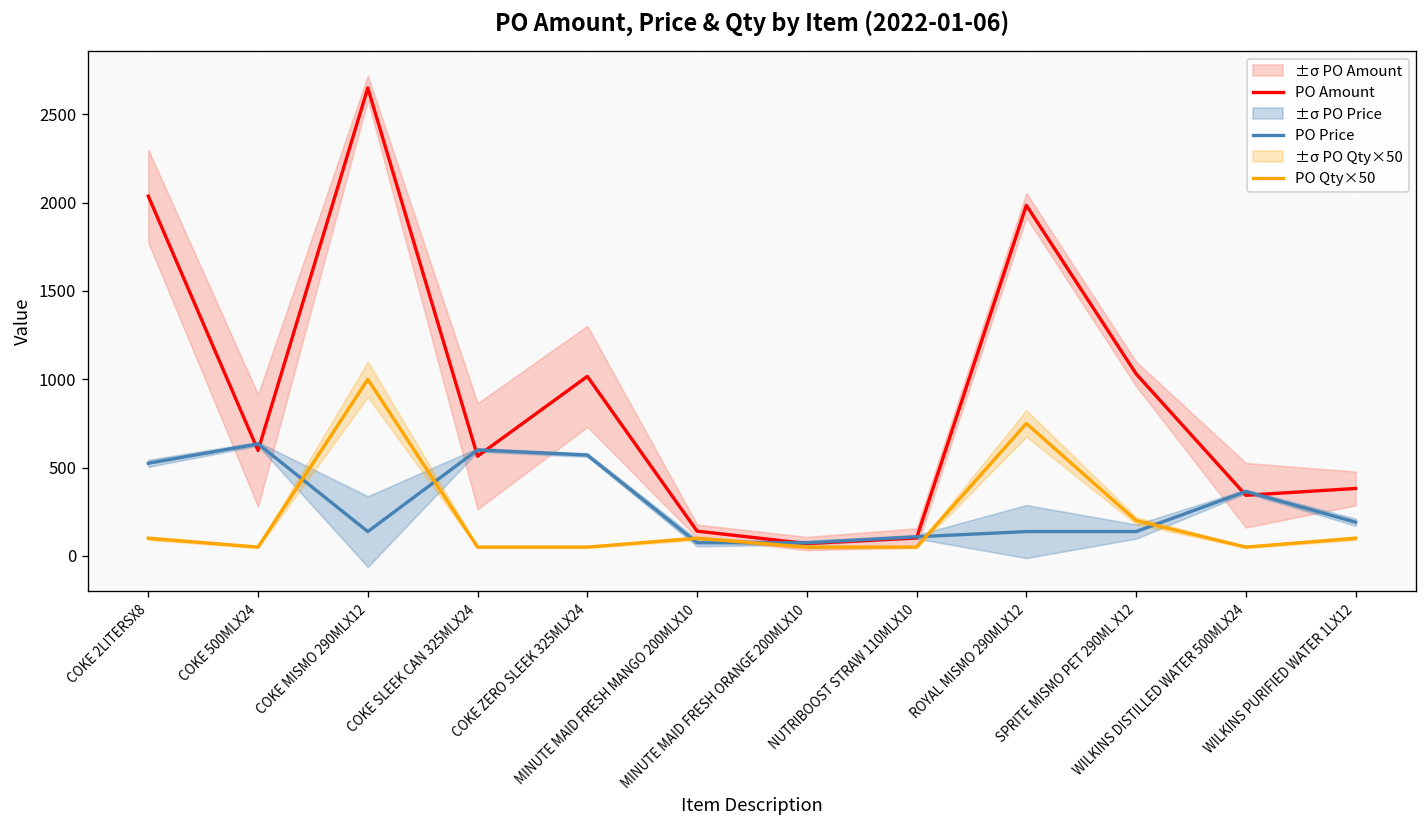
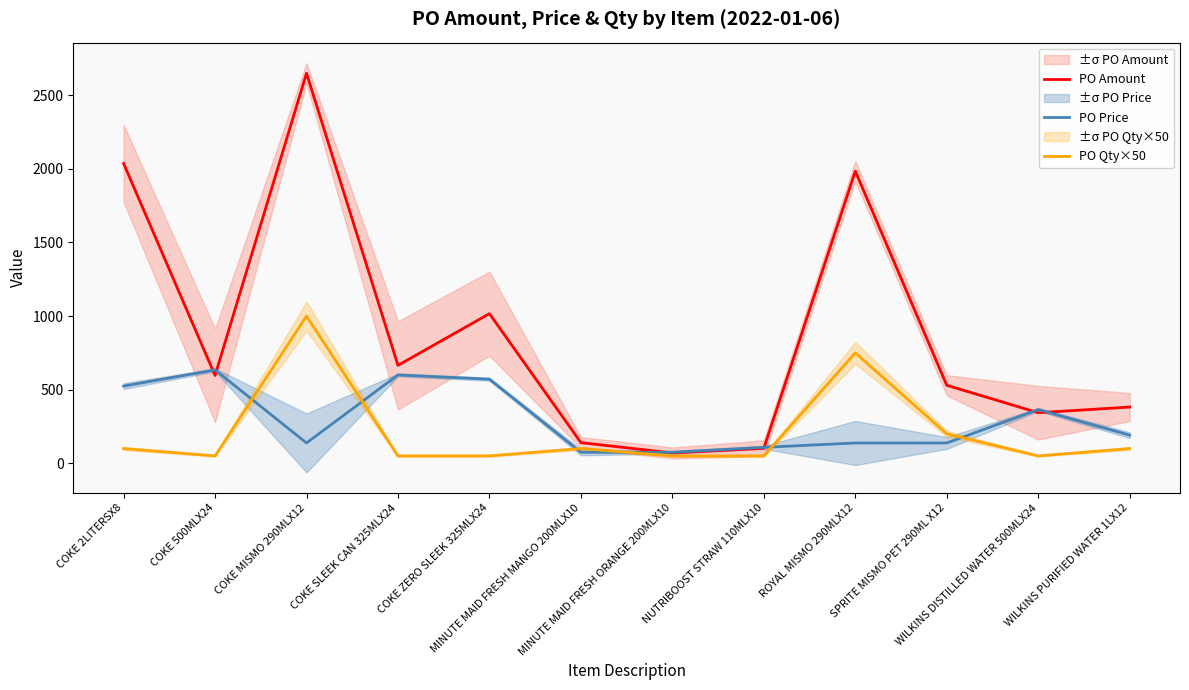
PO Amount, COKE SLEEK CAN 325MLX24: 560 -> 670
PO Amount, SPRITE MISMO PET 290ML X12: 1030 -> 530
